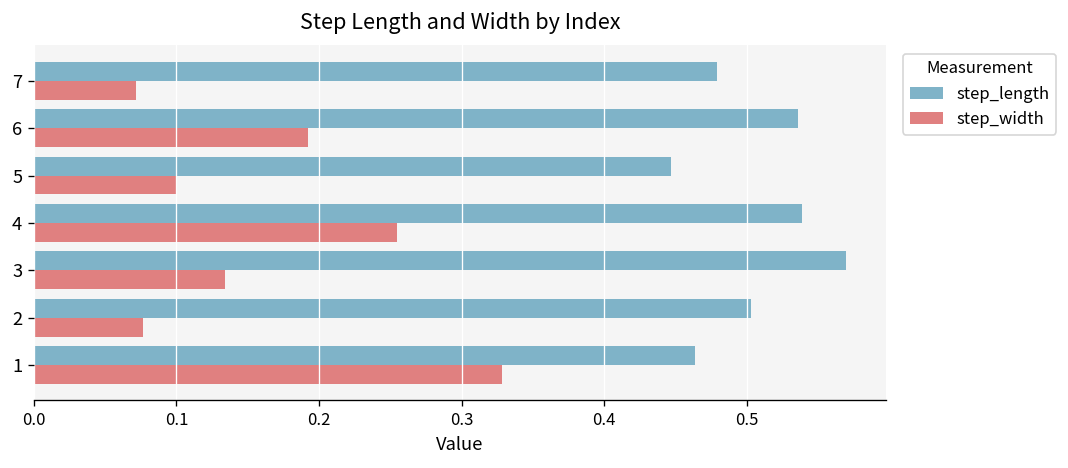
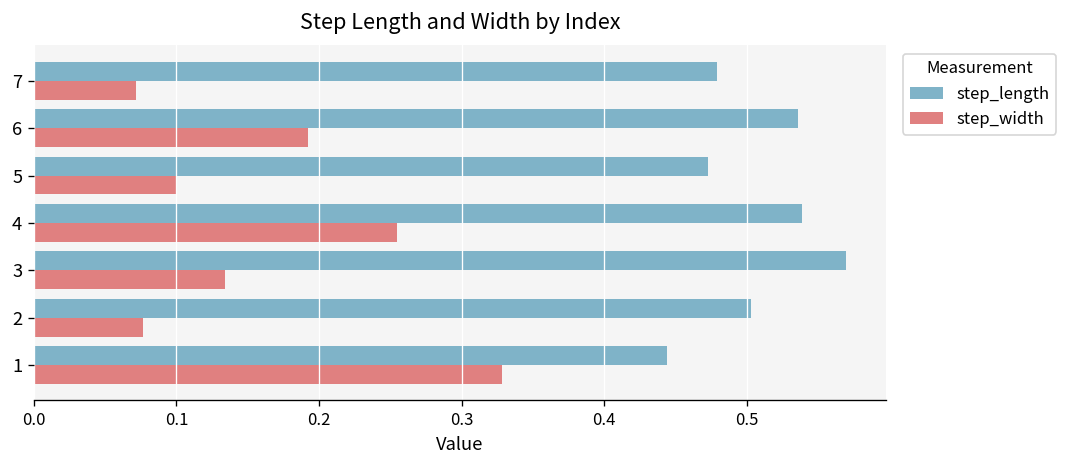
step_length, 5: 0.447 -> 0.472
step_length, 1: 0.464 -> 0.444
